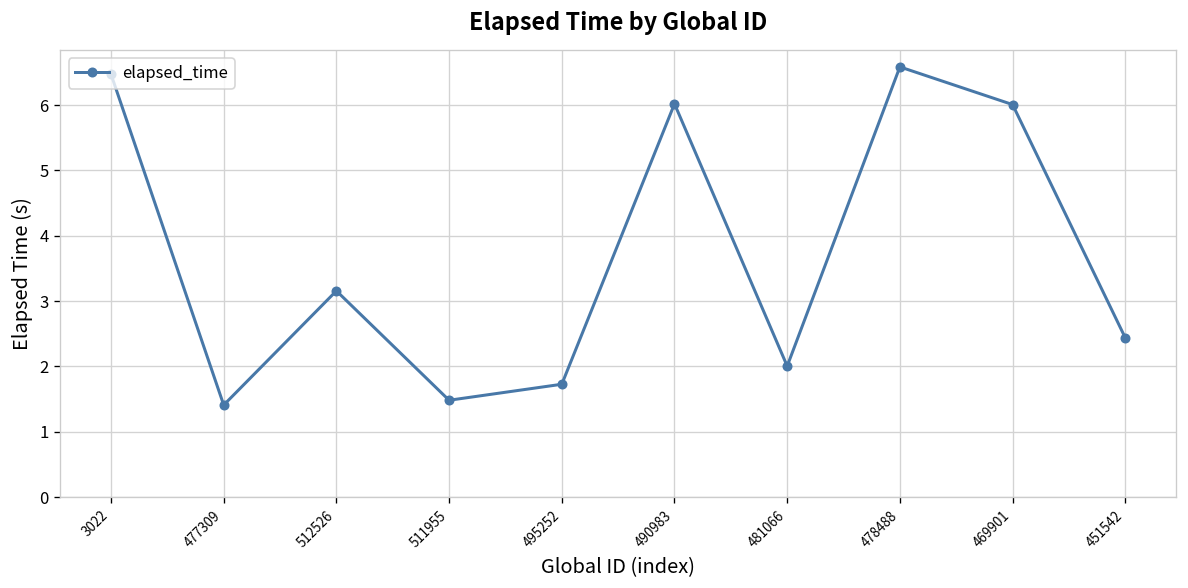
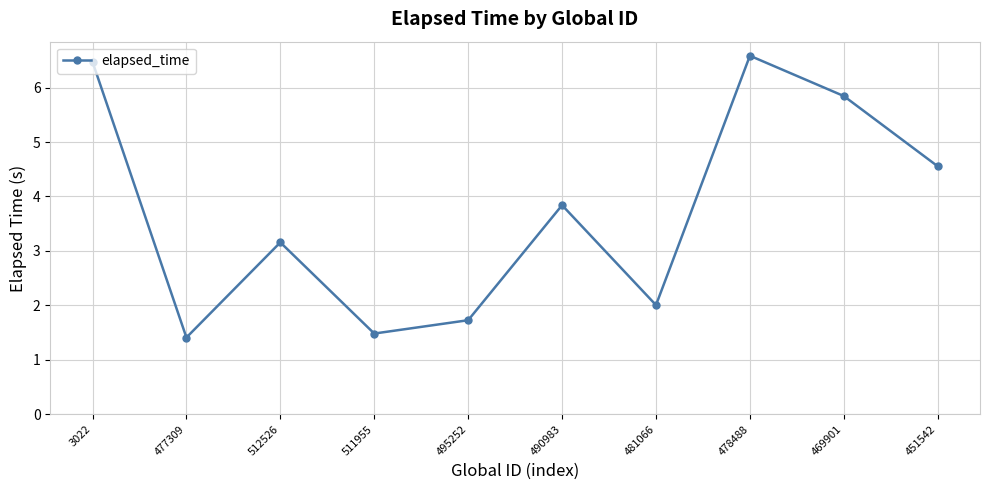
490983: 6.0 -> 3.8
469901: 6.0 -> 5.8
451542: 2.4 -> 4.6
